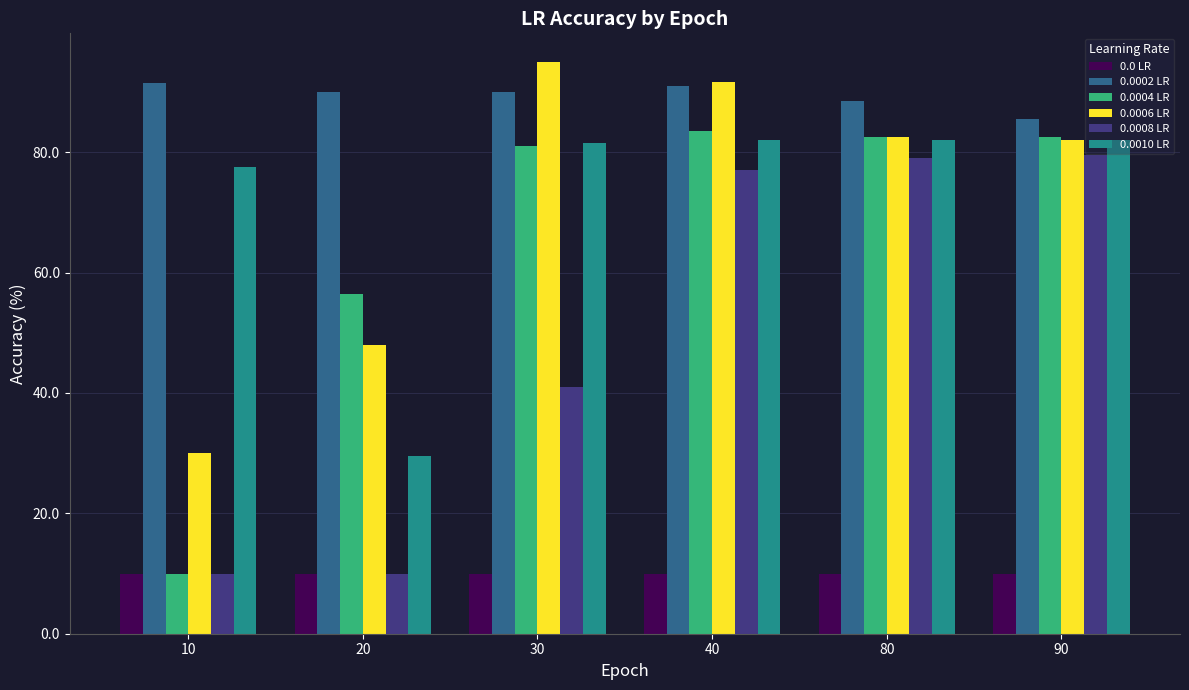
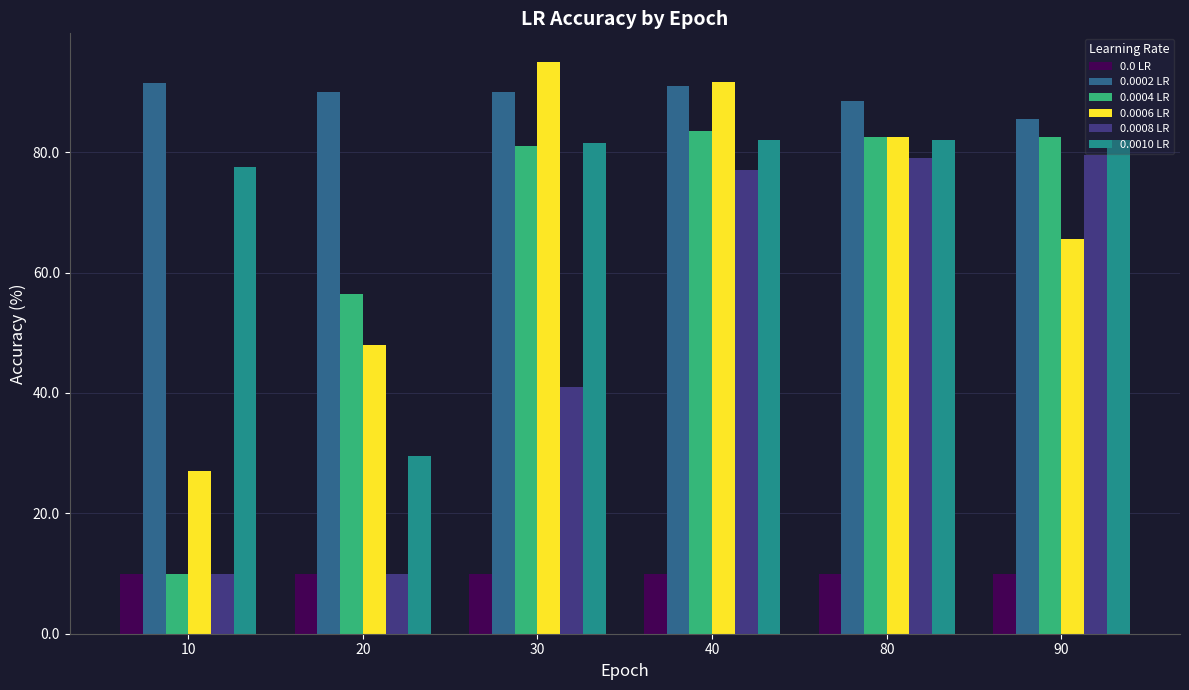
0.0006 LR, 10: 30 -> 27
0.0006 LR, 90: 82 -> 66
